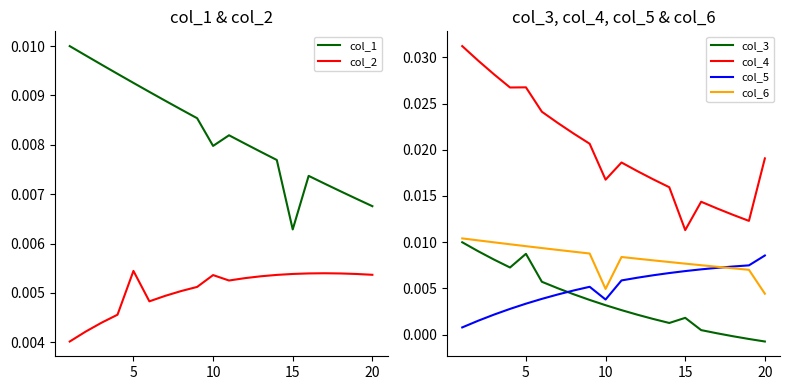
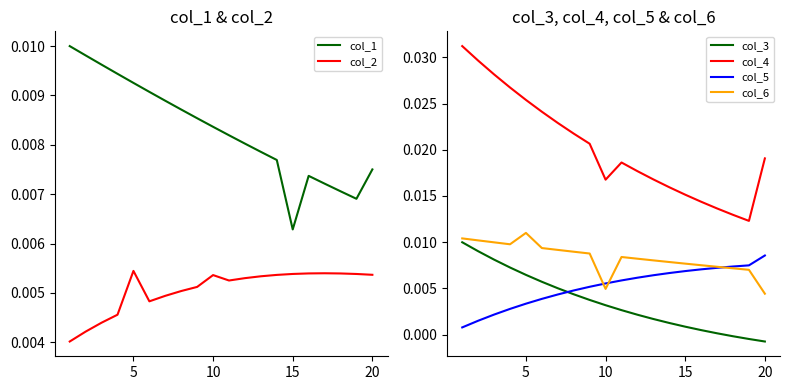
col_1 & col_2, col_1, 10: 0.0080 -> 0.0084
col_1 & col_2, col_1, 20: 0.0068 -> 0.0075
col_3, col_4, col_5 & col_6, col_3, 5: 0.009 -> 0.006
col_3, col_4, col_5 & col_6, col_4, 5: 0.027 -> 0.025
col_3, col_4, col_5 & col_6, col_6, 5: 0.010 -> 0.011
col_3, col_4, col_5 & col_6, col_5, 10: 0.004 -> 0.006
col_3, col_4, col_5 & col_6, col_3, 15: 0.002 -> 0.001
col_3, col_4, col_5 & col_6, col_4, 15: 0.011 -> 0.015
